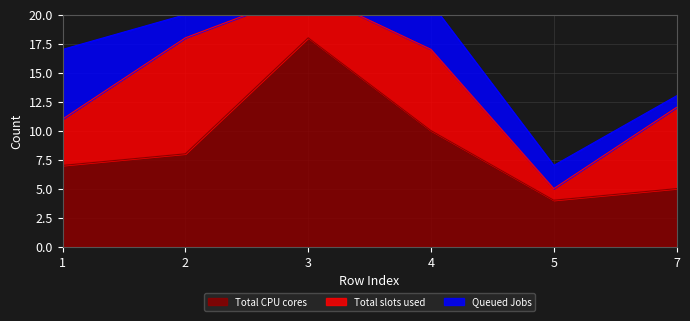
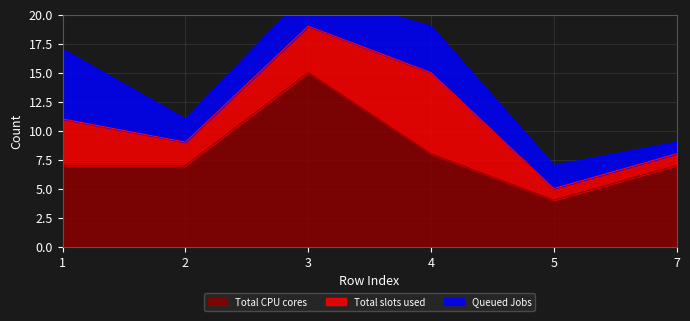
Total CPU cores, 2: 8 -> 7
Total slots used, 2: 10 -> 2
Total CPU cores, 3: 18 -> 15
Total CPU cores, 4: 10 -> 8
Total CPU cores, 7: 5 -> 7
Total slots used, 7: 7 -> 1
